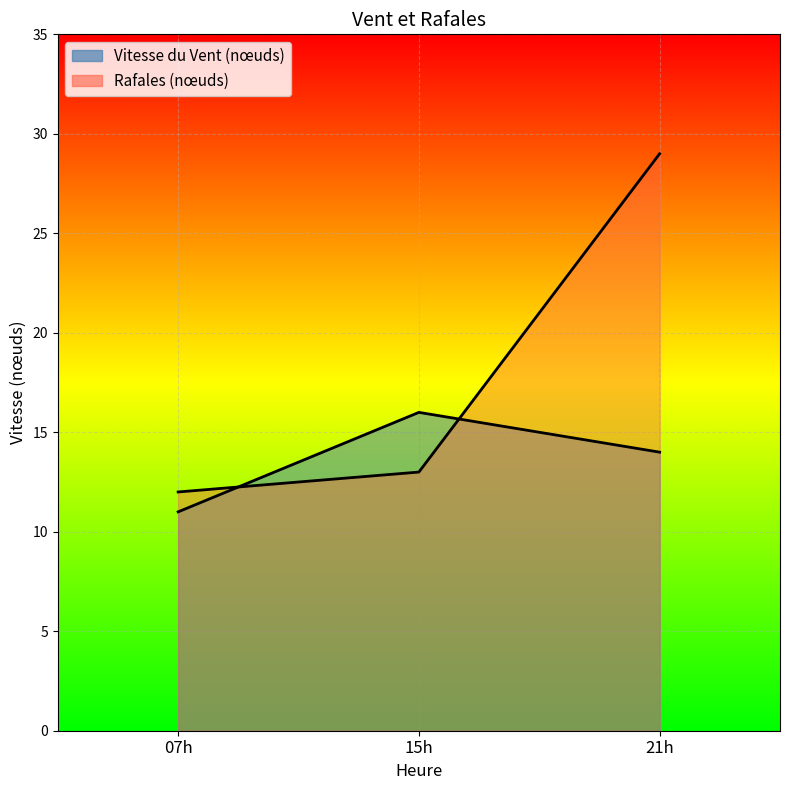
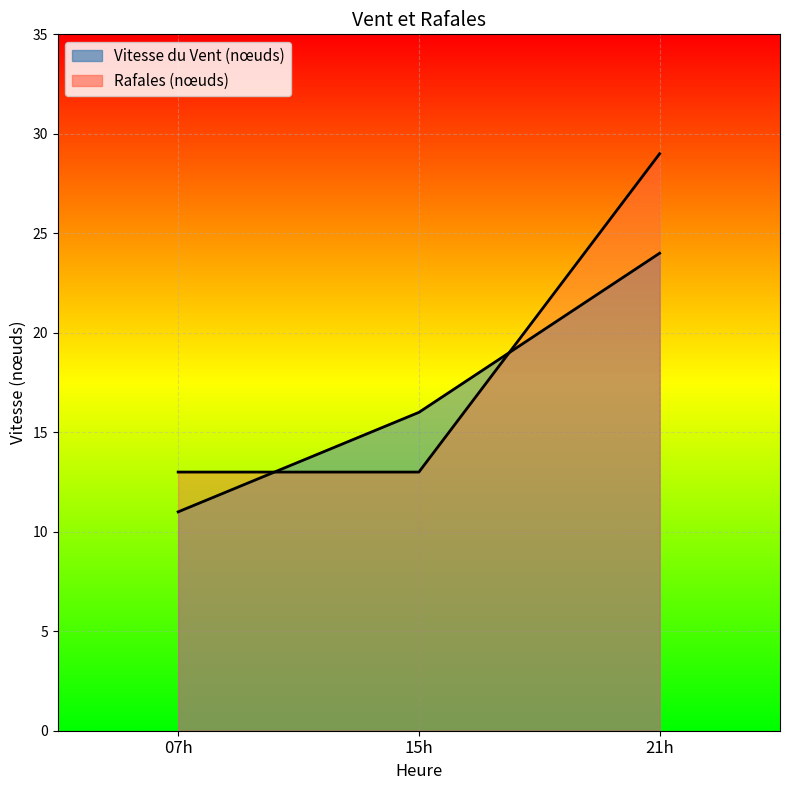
Rafales (nœuds), 07h: 12 -> 13
Vitesse du Vent (nœuds), 21h: 14 -> 24
